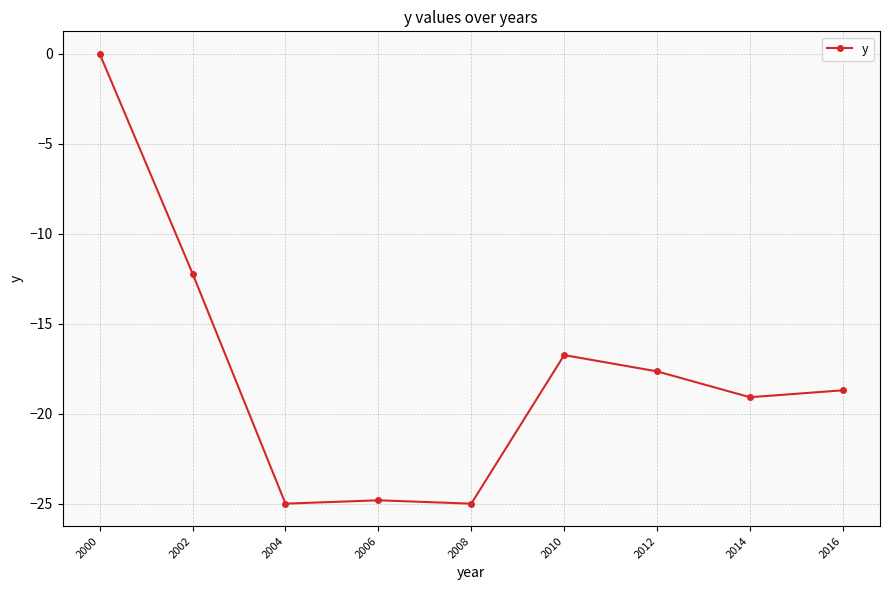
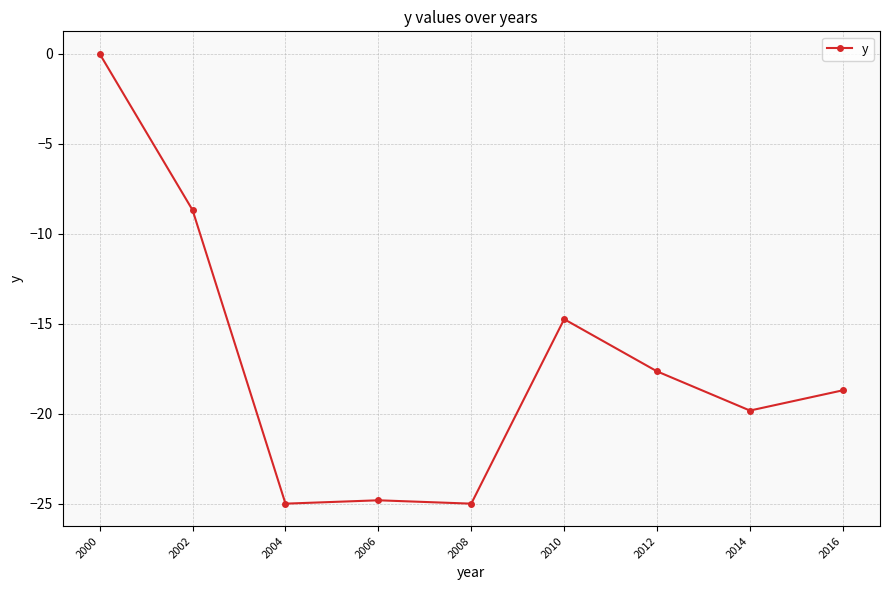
2002: -12.2 -> -8.7
2010: -16.7 -> -14.7
2014: -19.1 -> -19.8
